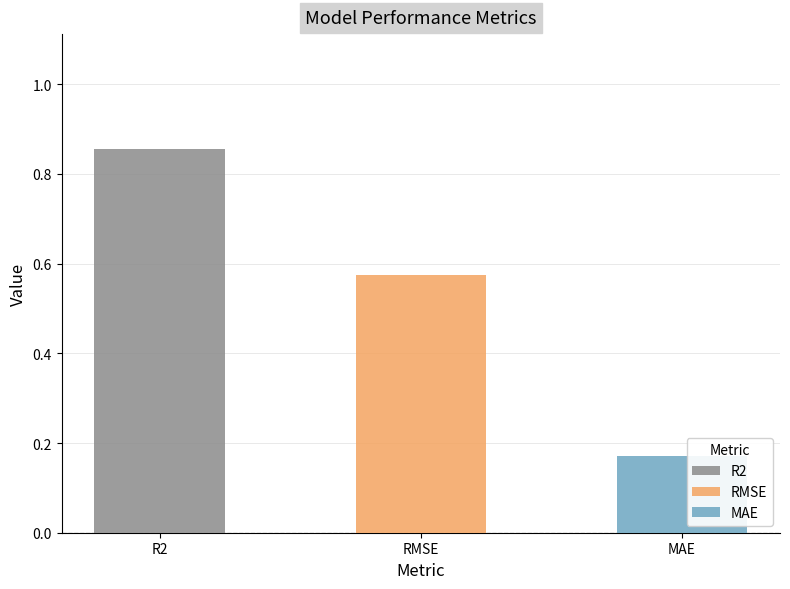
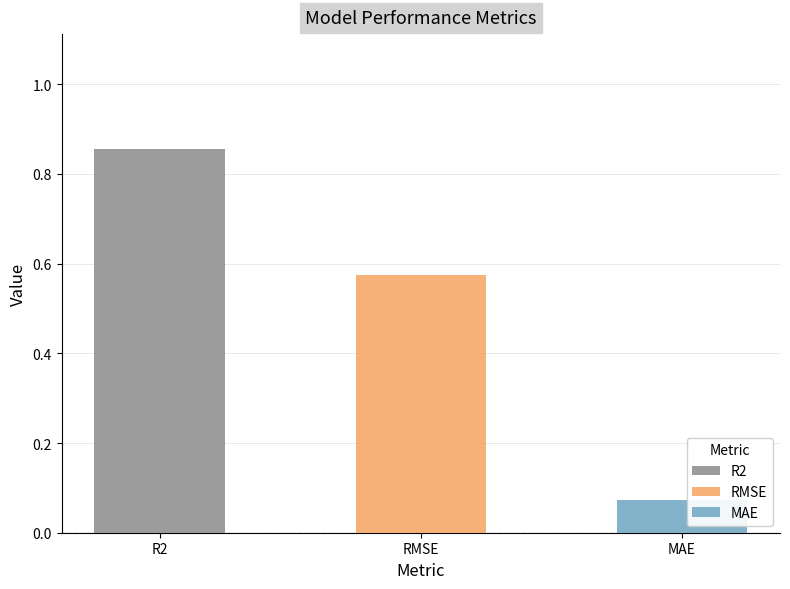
MAE: 0.17 -> 0.07
